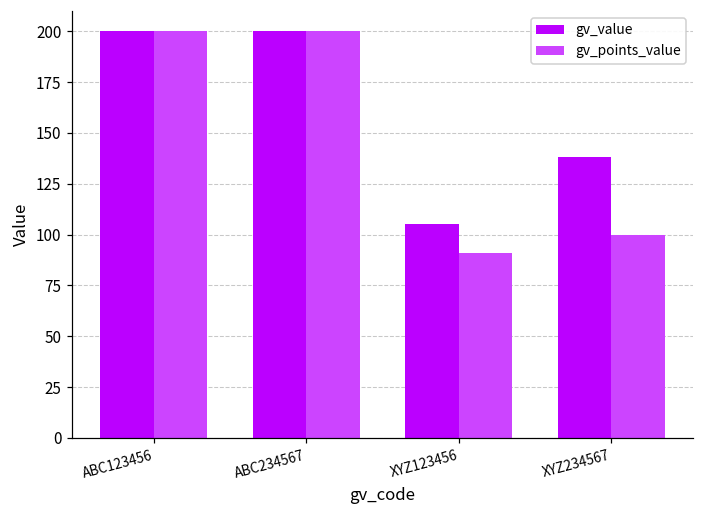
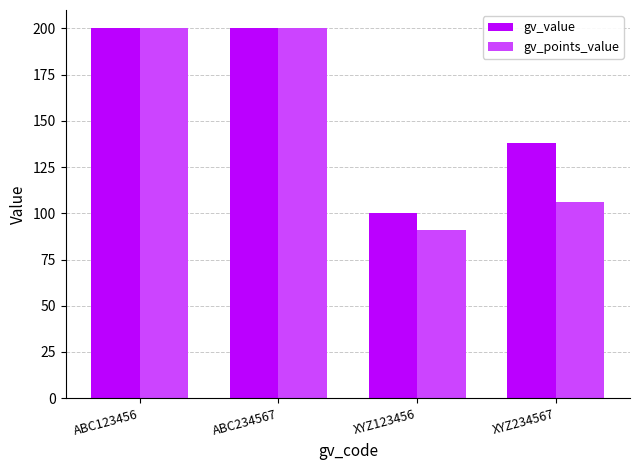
gv_value, XYZ123456: 105 -> 100
gv_points_value, XYZ234567: 100 -> 106
